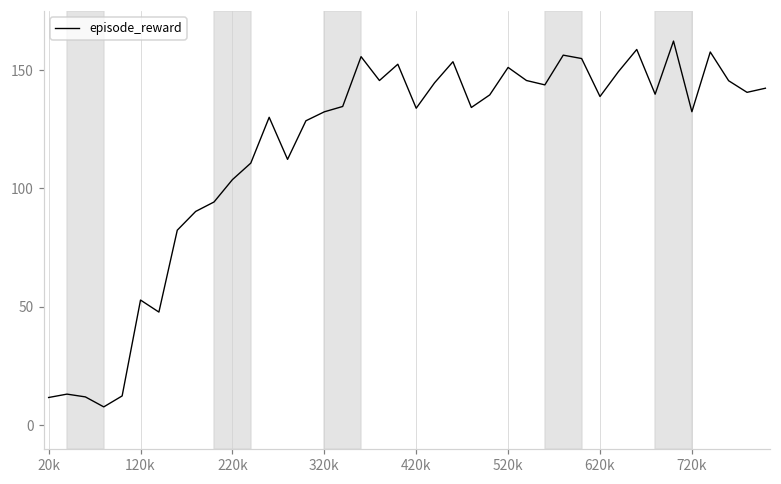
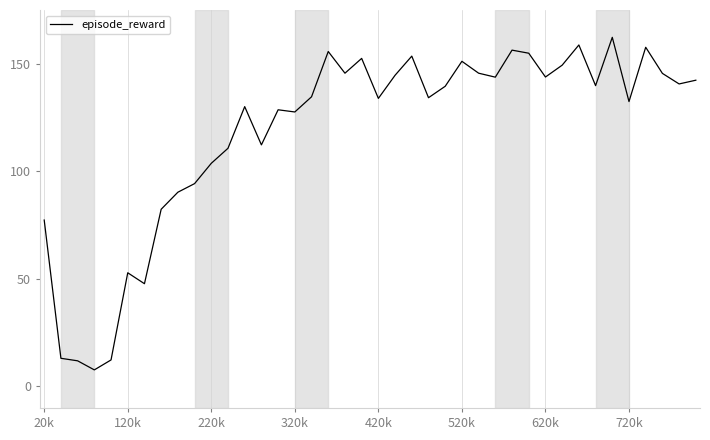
20k: 12 -> 77
320k: 132 -> 128
620k: 139 -> 144
